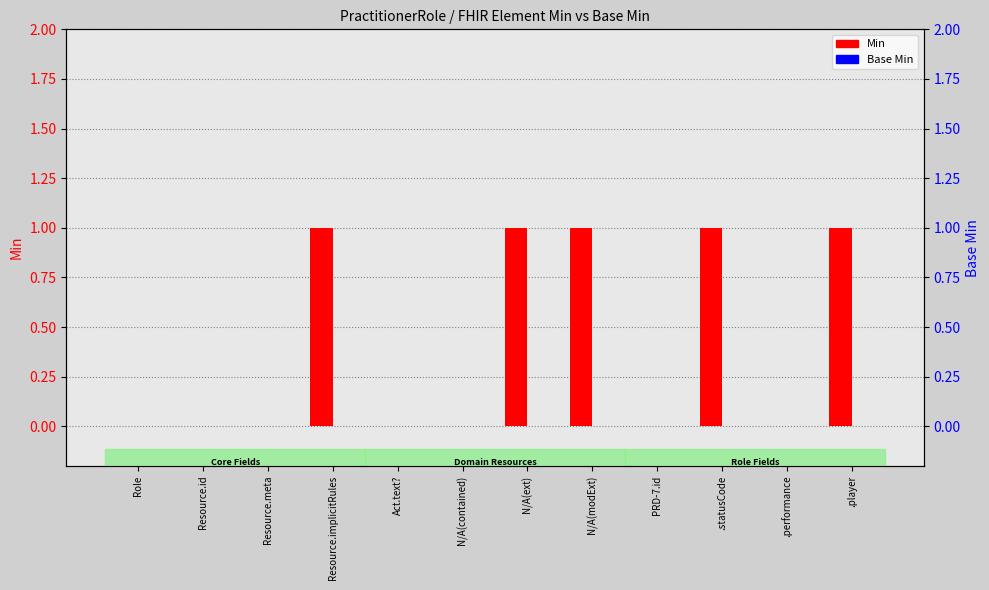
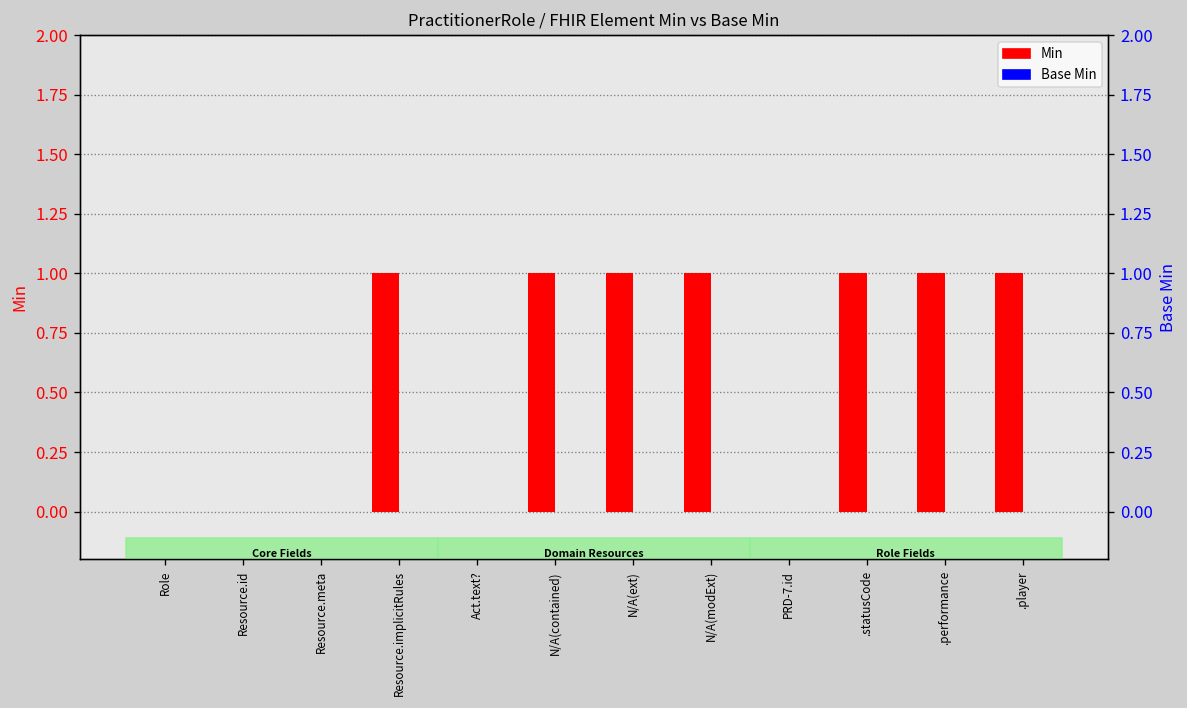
Min, N/A(contained): 0 -> 1
Min, .performance: 0 -> 1
